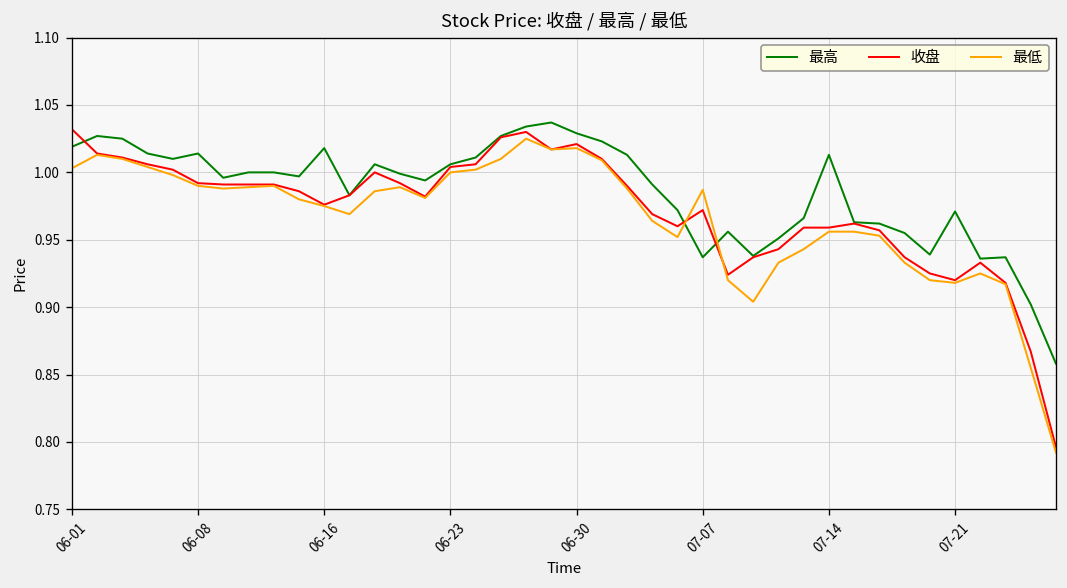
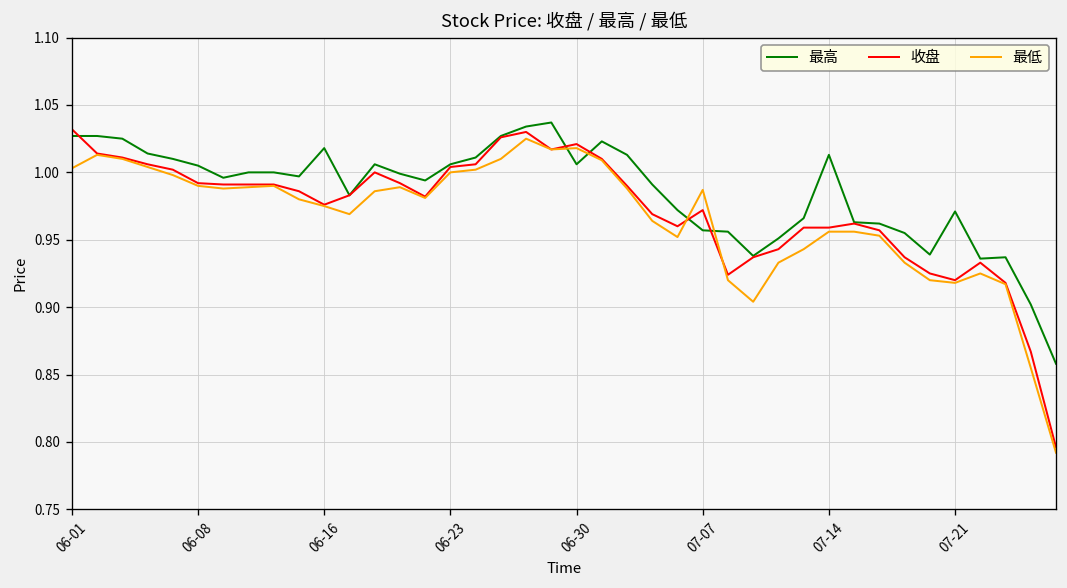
最高, 06-01: 1.019 -> 1.027
最高, 06-08: 1.014 -> 1.005
最高, 06-30: 1.029 -> 1.006
最高, 07-07: 0.937 -> 0.957
